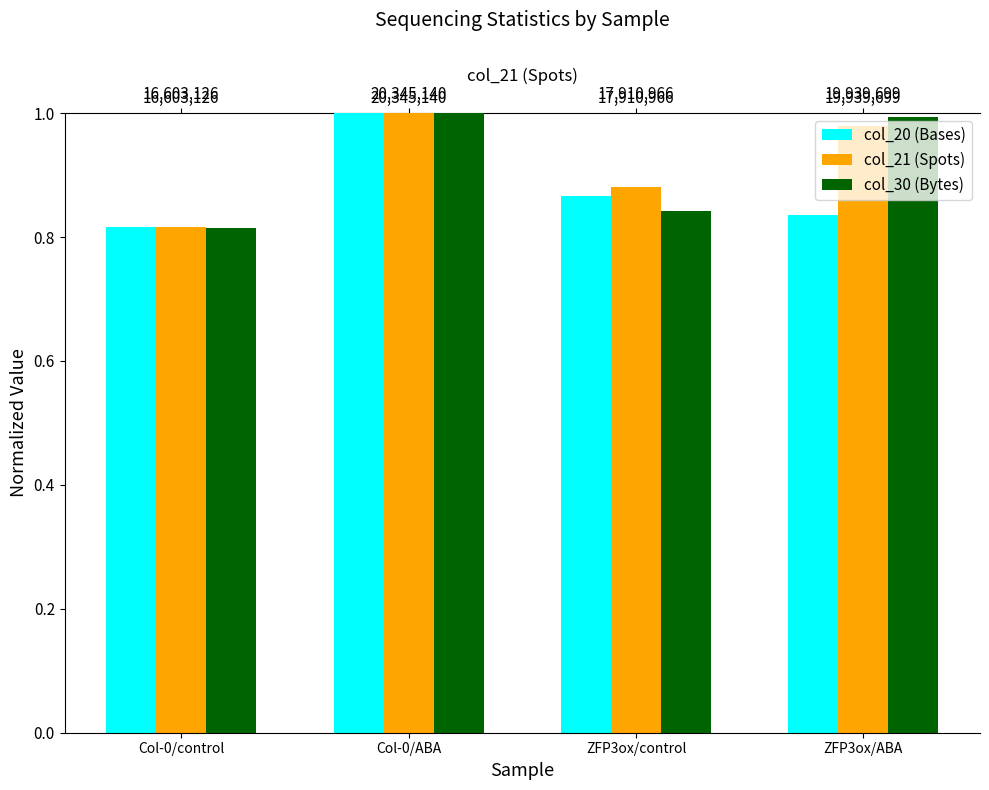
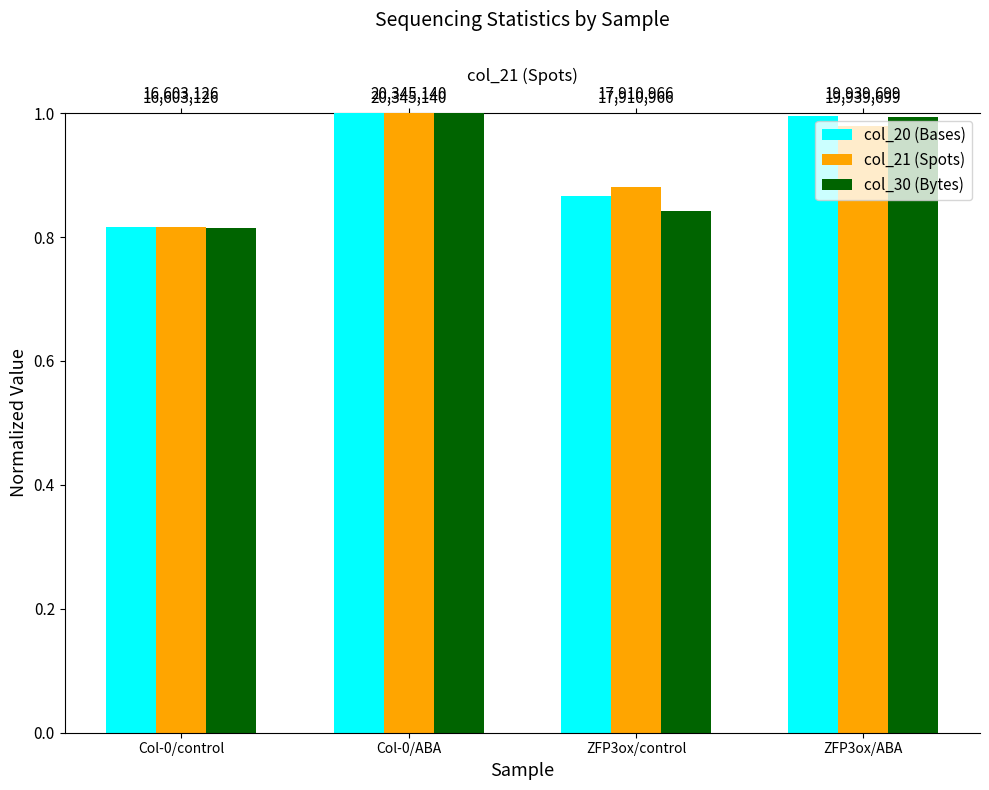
col_20 (Bases), ZFP3ox/ABA: 0.84 -> 1.00
